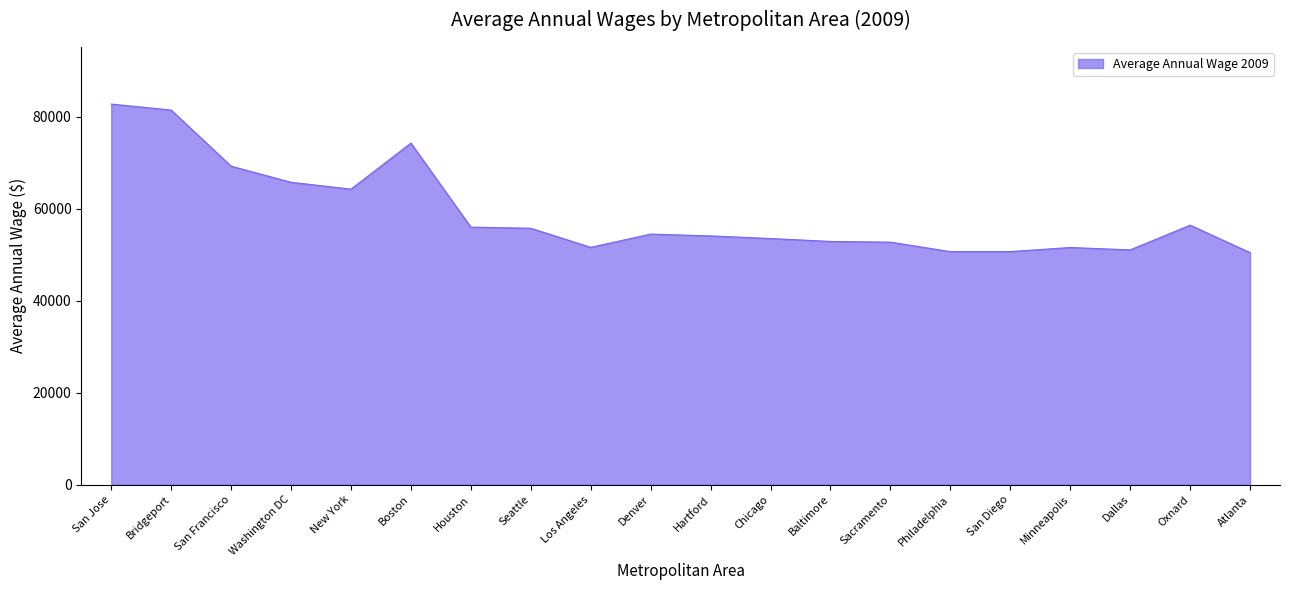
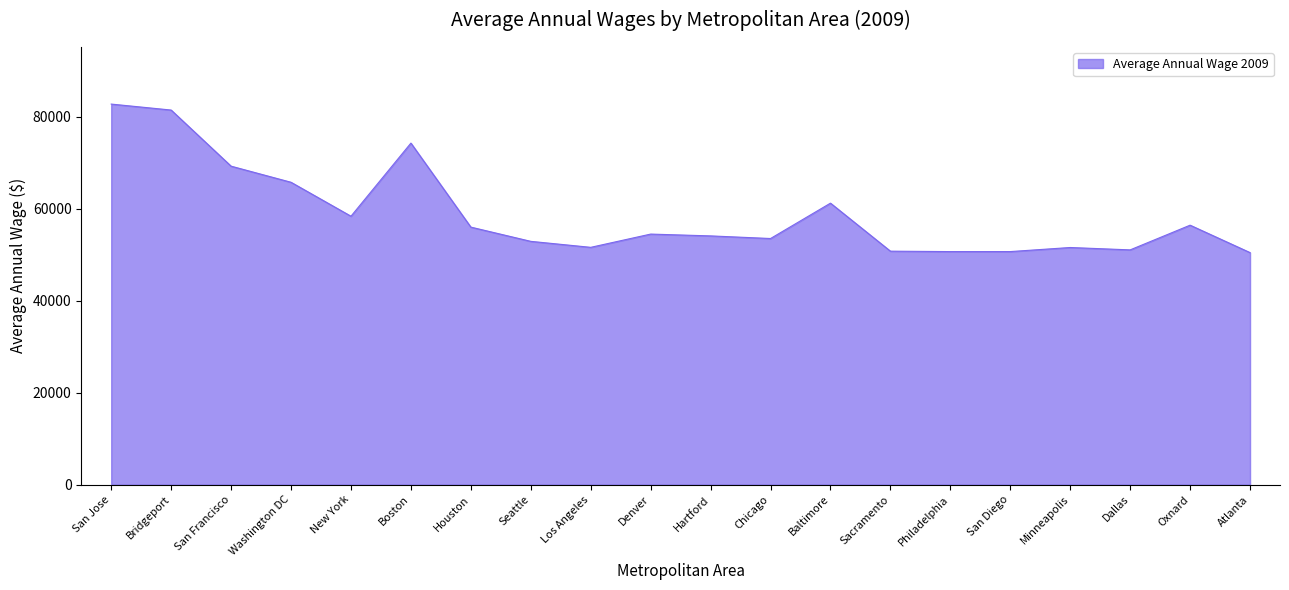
New York: 64000 -> 58000
Seattle: 56000 -> 53000
Baltimore: 53000 -> 61000
Sacramento: 53000 -> 51000
